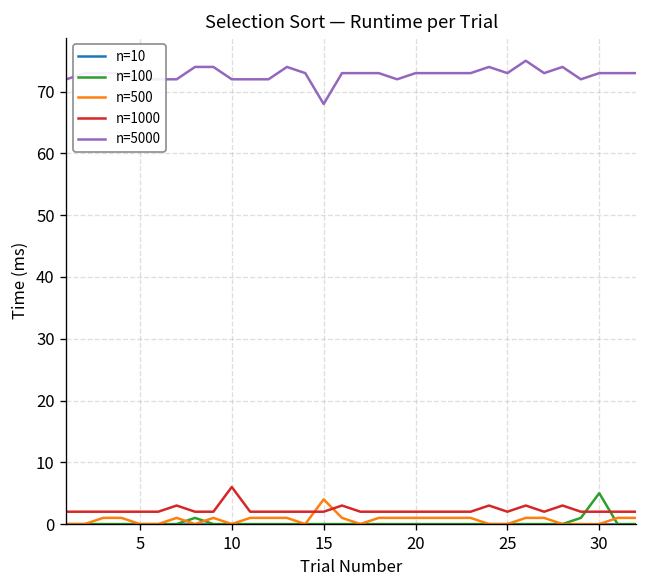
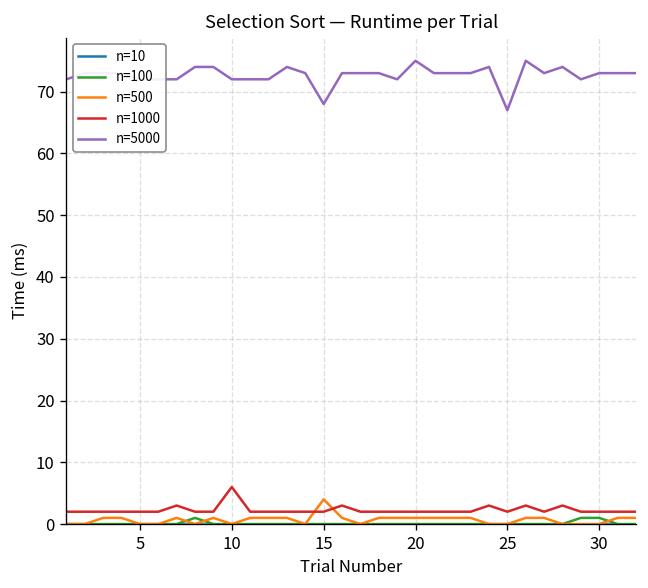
n=5000, 20: 73 -> 75
n=5000, 25: 73 -> 67
n=100, 30: 5 -> 1
